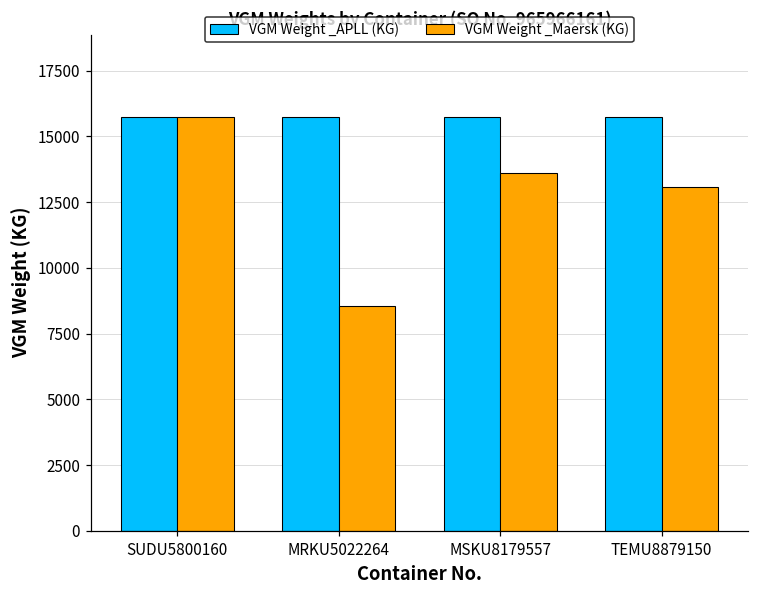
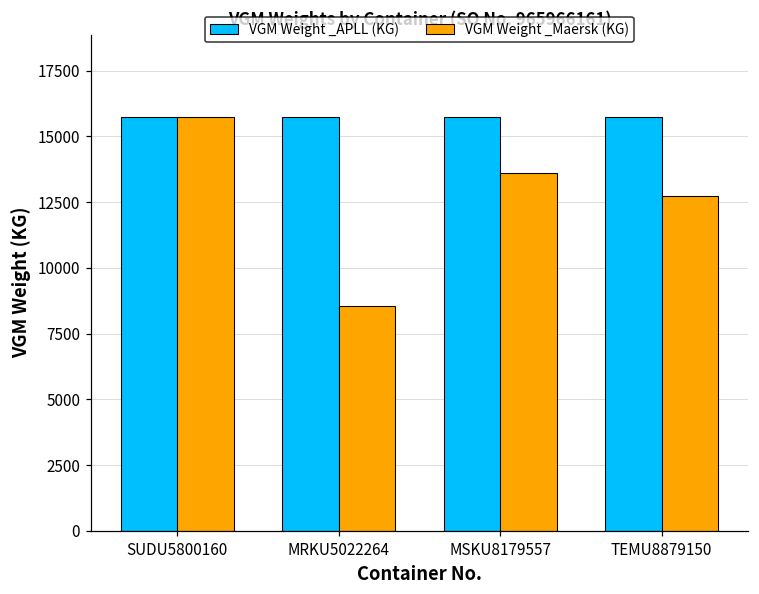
VGM Weight _Maersk (KG), TEMU8879150: 13100 -> 12700
